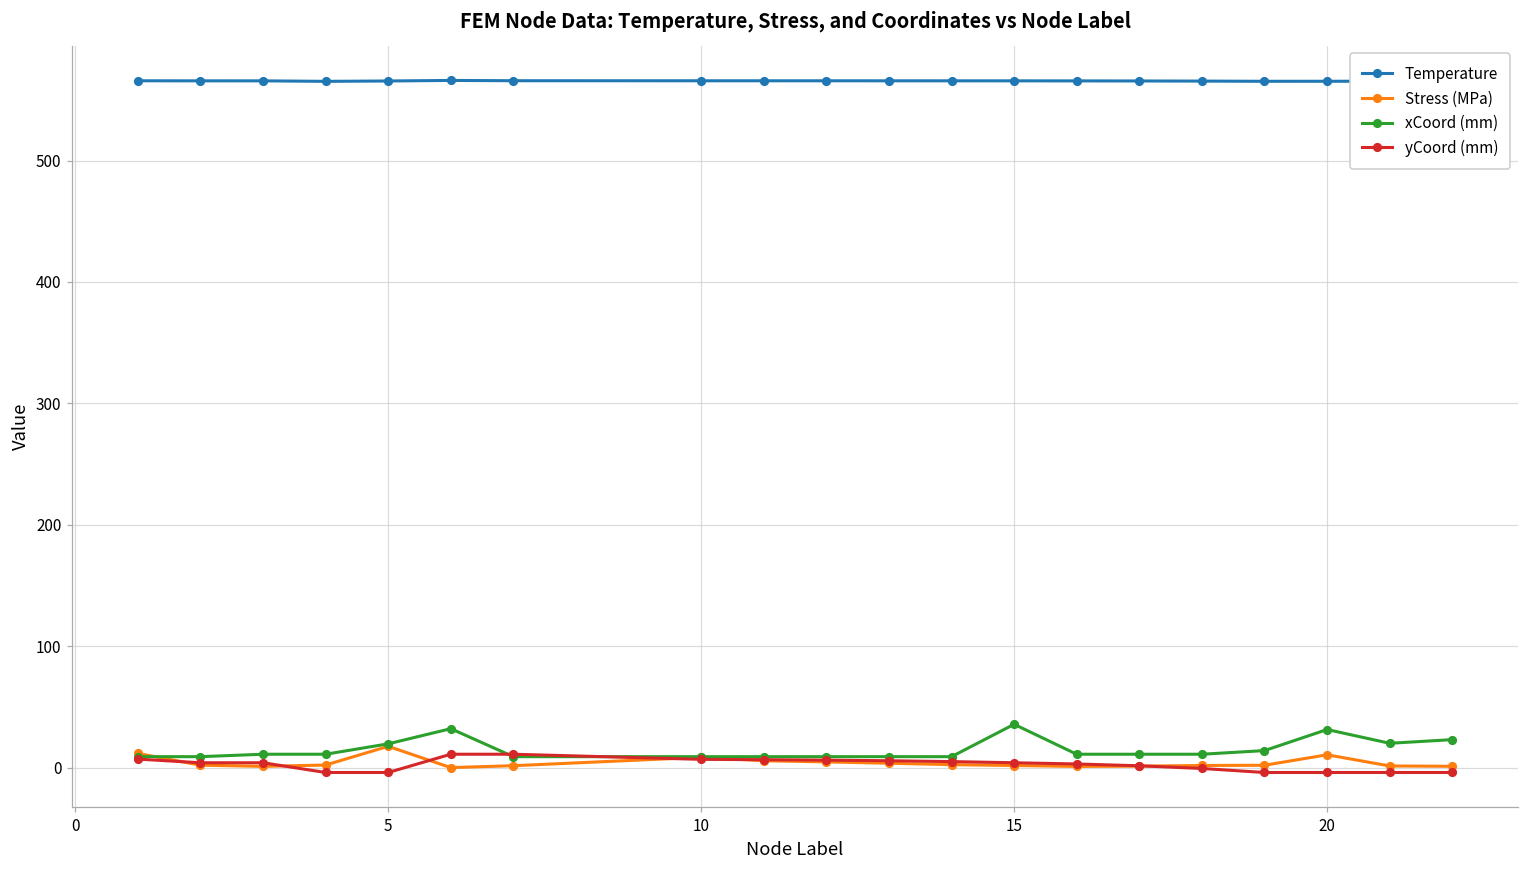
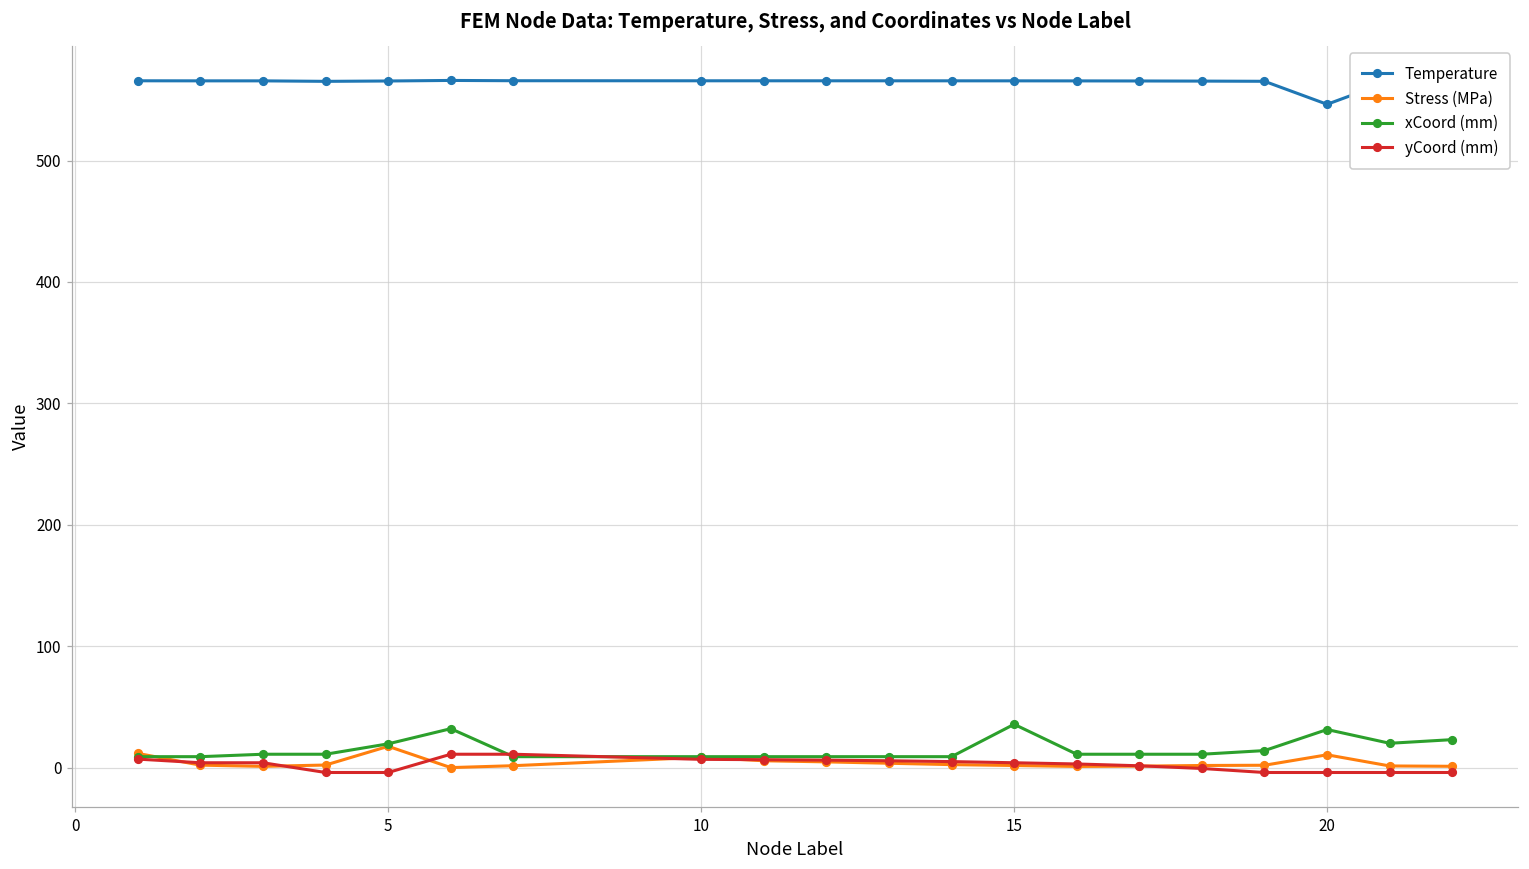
Temperature, 20: 565 -> 546
